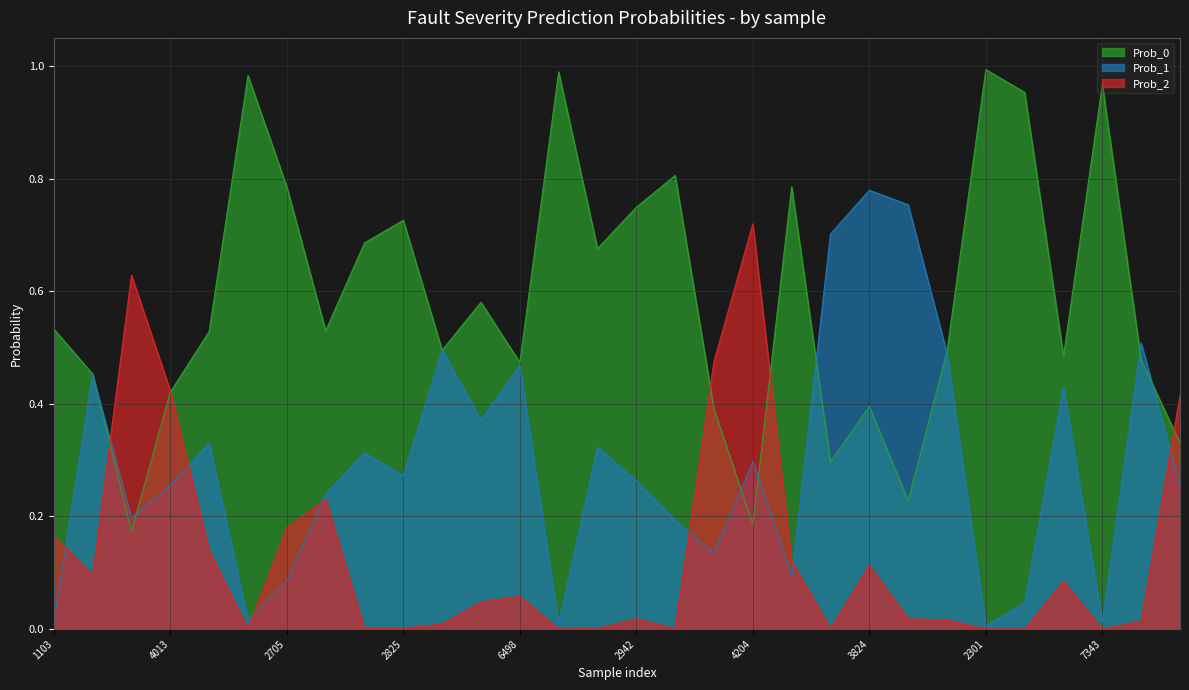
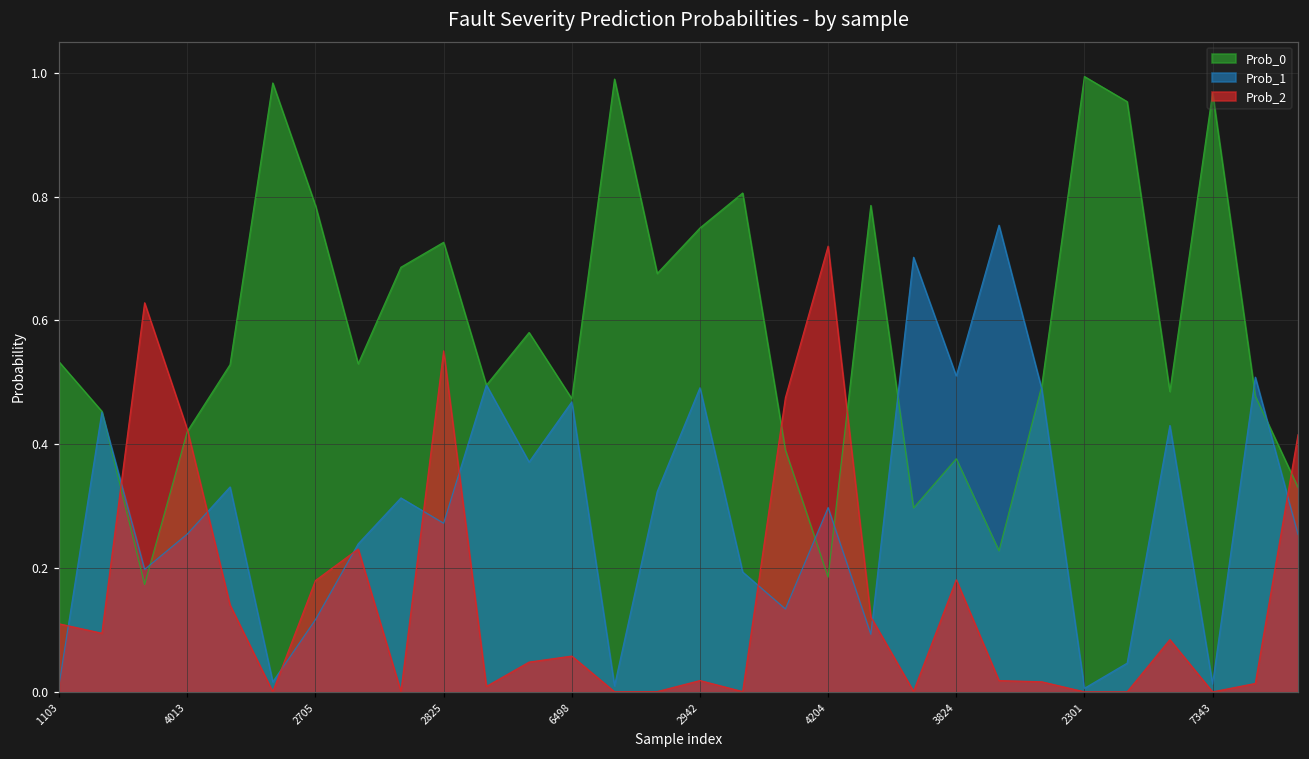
Prob_2, 1103: 0.17 -> 0.11
Prob_1, 2705: 0.09 -> 0.12
Prob_2, 2825: 0.00 -> 0.55
Prob_1, 2942: 0.26 -> 0.49
Prob_0, 3824: 0.40 -> 0.38
Prob_1, 3824: 0.78 -> 0.51
Prob_2, 3824: 0.11 -> 0.18
